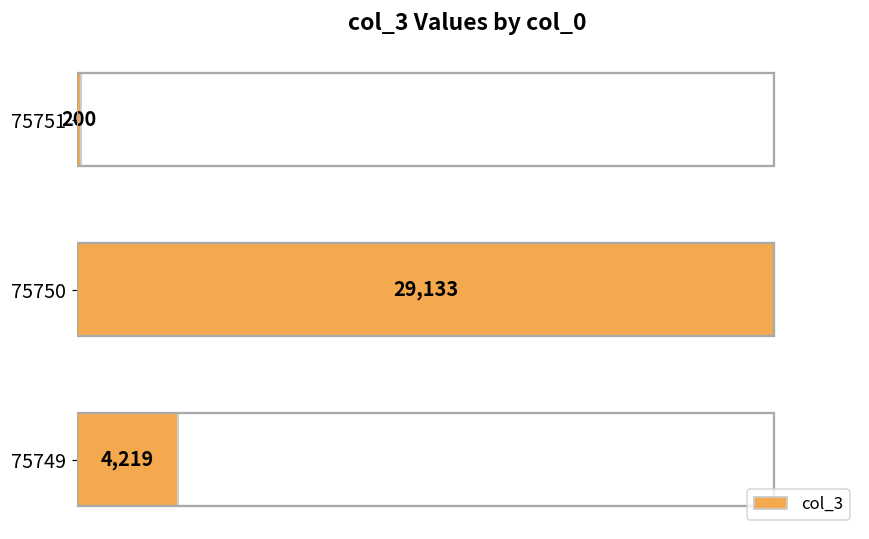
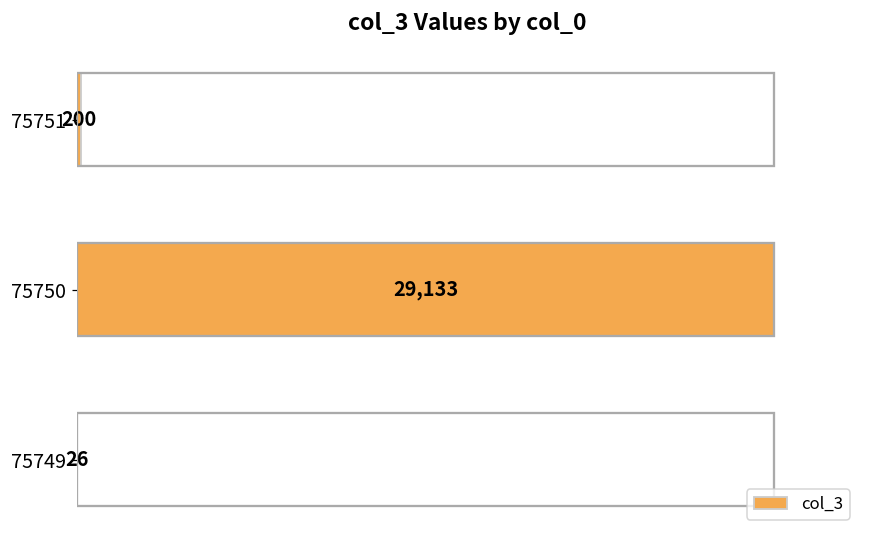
75749: 4,219 -> 26
